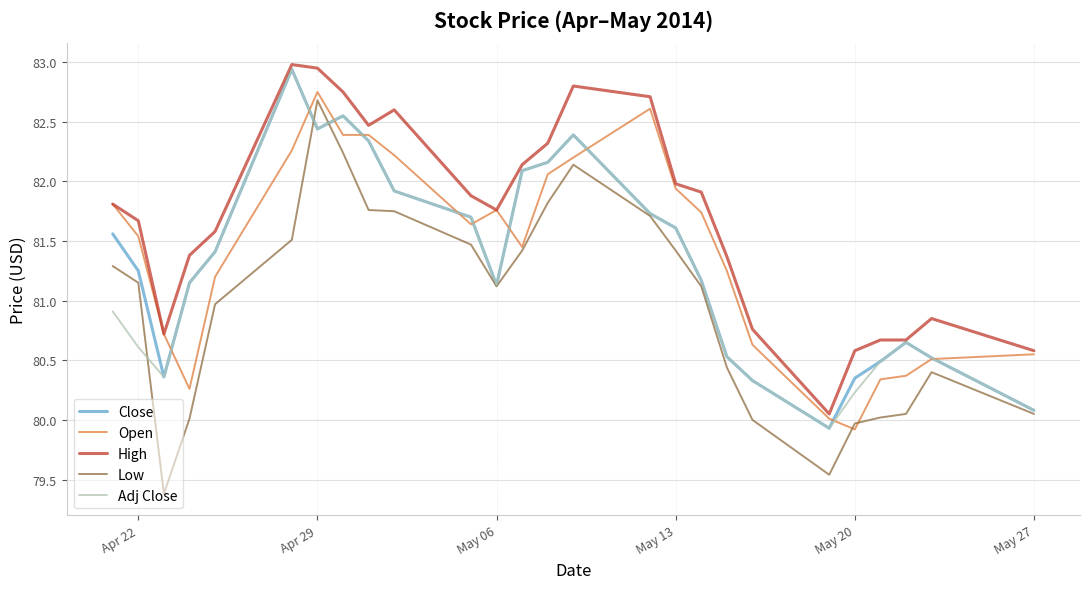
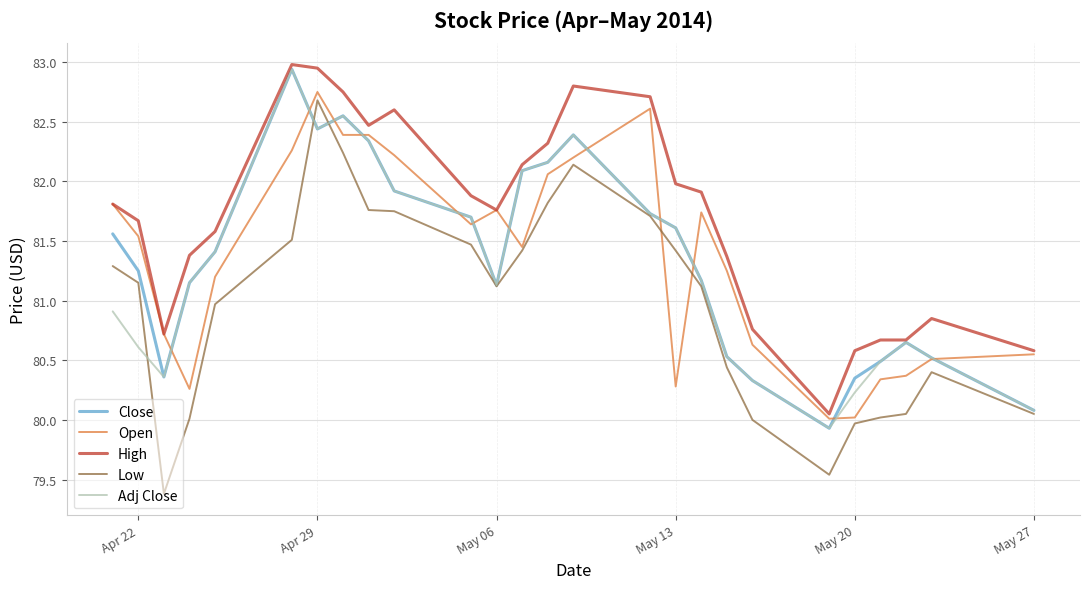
Open, May 13: 81.94 -> 80.28
Open, May 20: 79.92 -> 80.02
